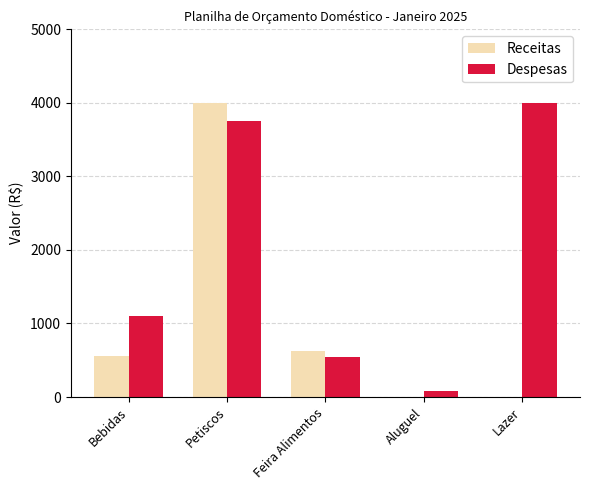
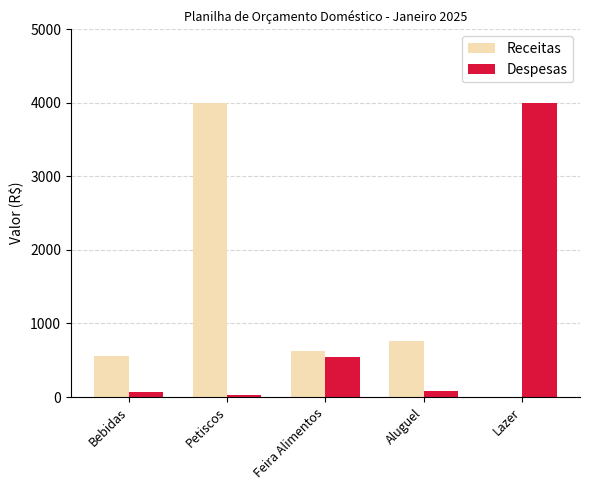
Despesas, Bebidas: 1100 -> 100
Despesas, Petiscos: 3800 -> 0
Receitas, Aluguel: 0 -> 800
